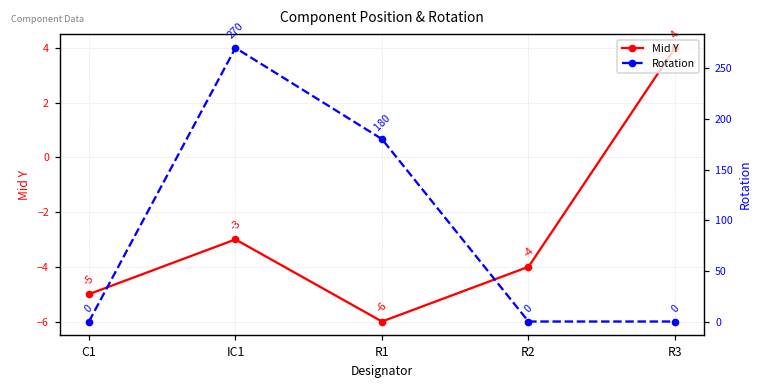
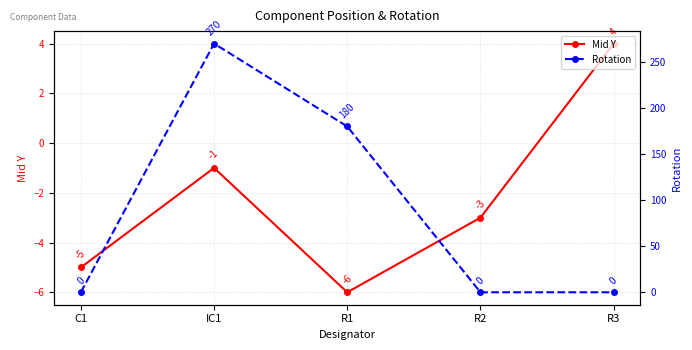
Mid Y, IC1: -3 -> -1
Mid Y, R2: -4 -> -3
